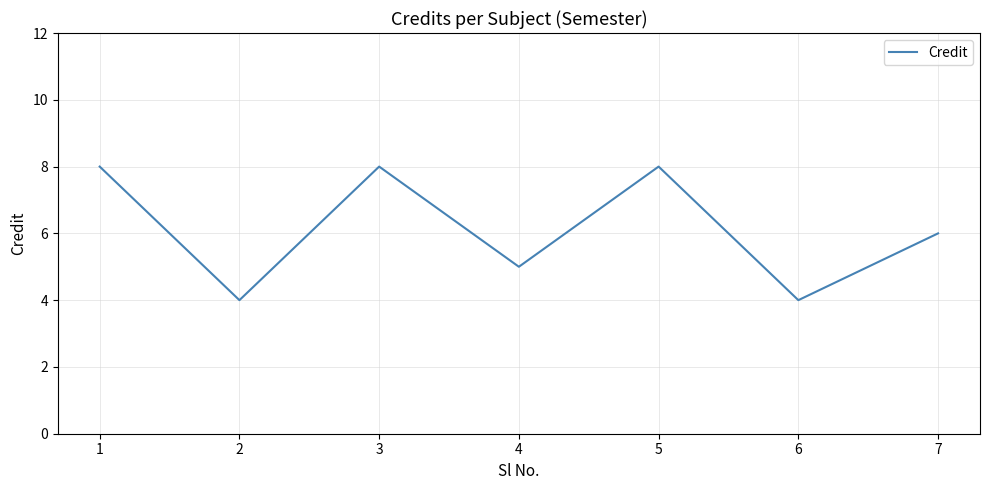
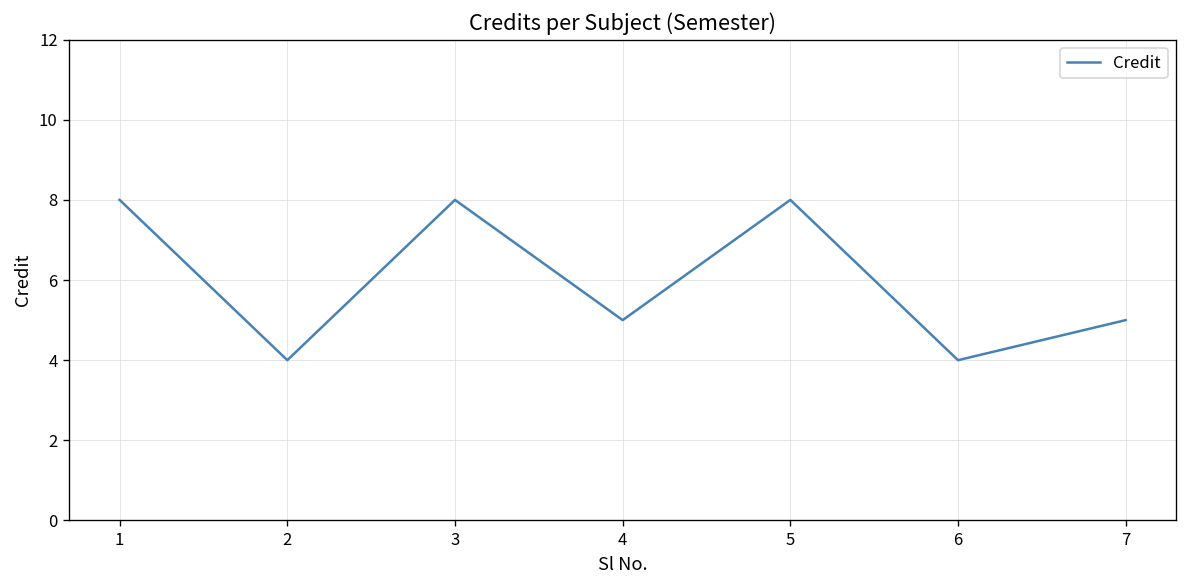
7: 6 -> 5
